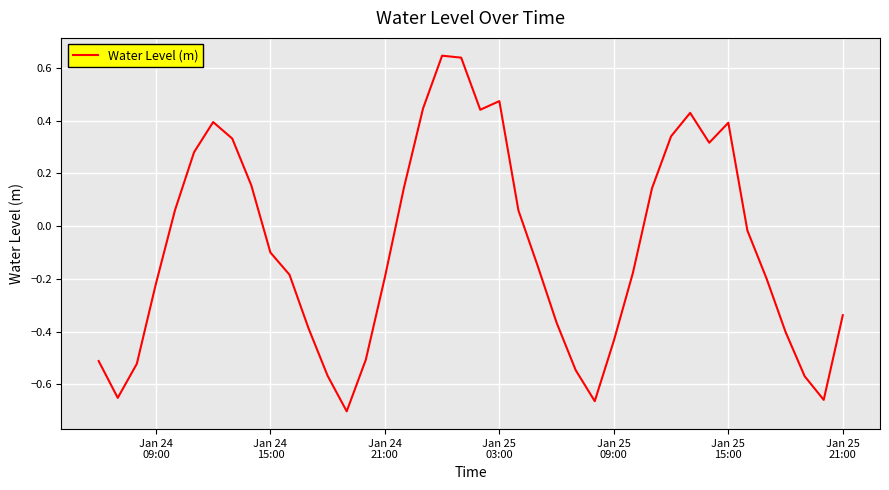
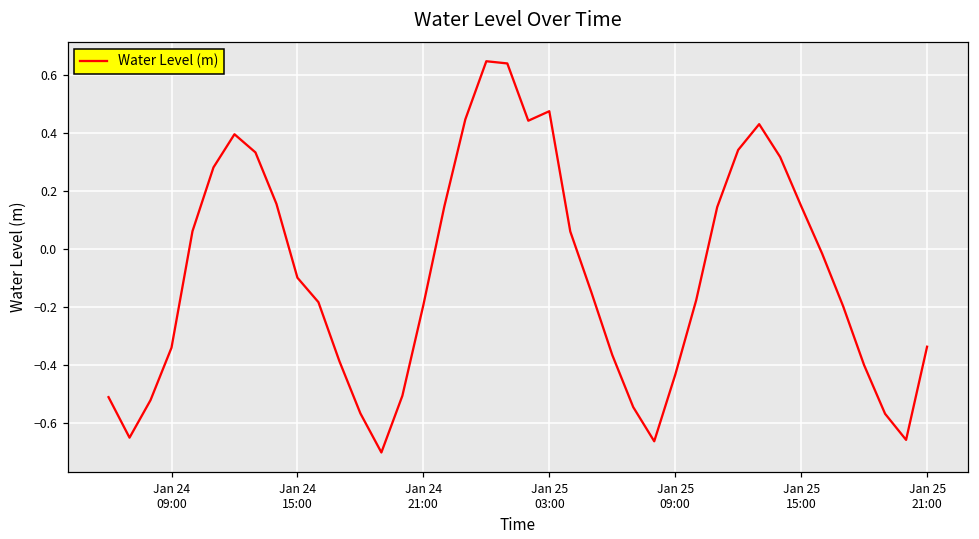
Jan 24 09:00: -0.22 -> -0.34
Jan 25 15:00: 0.39 -> 0.15
